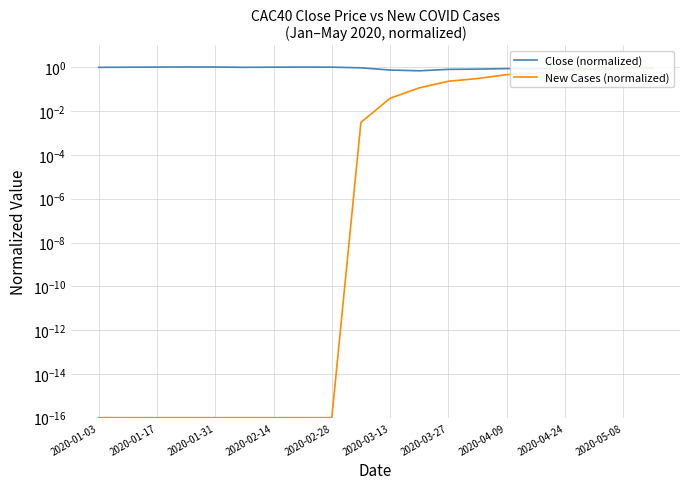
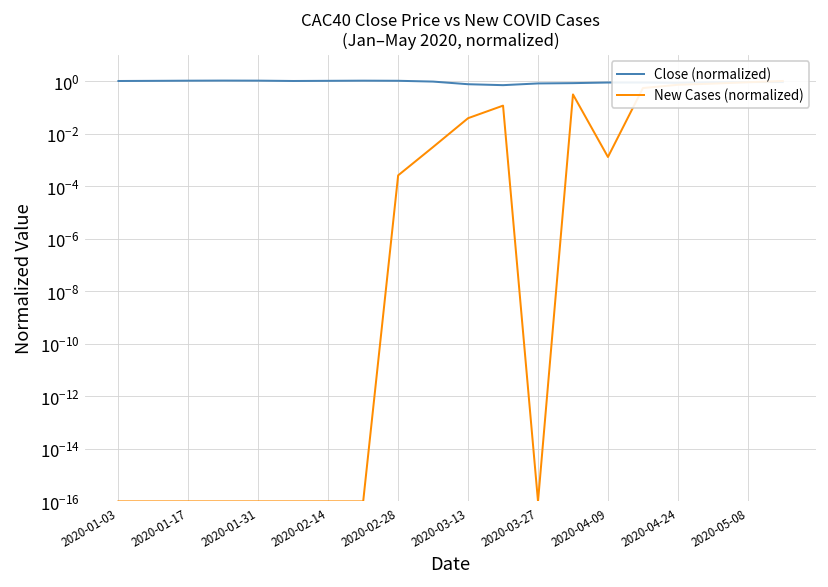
New Cases (normalized), 2020-02-28: 0.000000000000 -> 0.0003
New Cases (normalized), 2020-03-27: 0.2 -> 0.000000000000
New Cases (normalized), 2020-04-09: 0.5 -> 0.001
